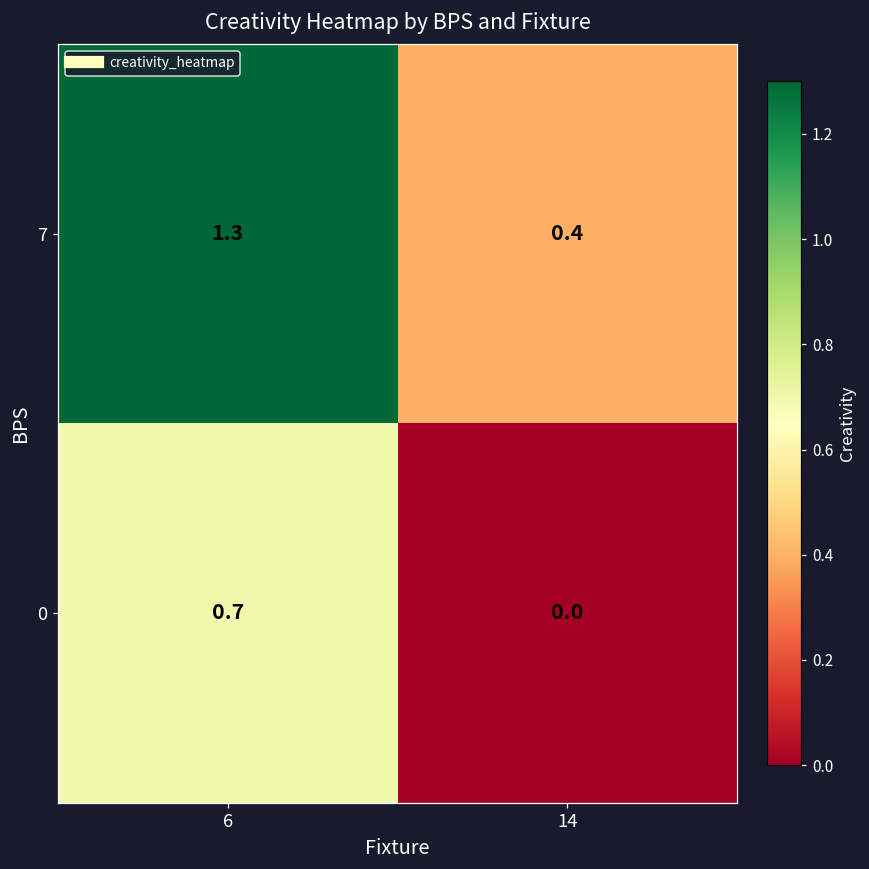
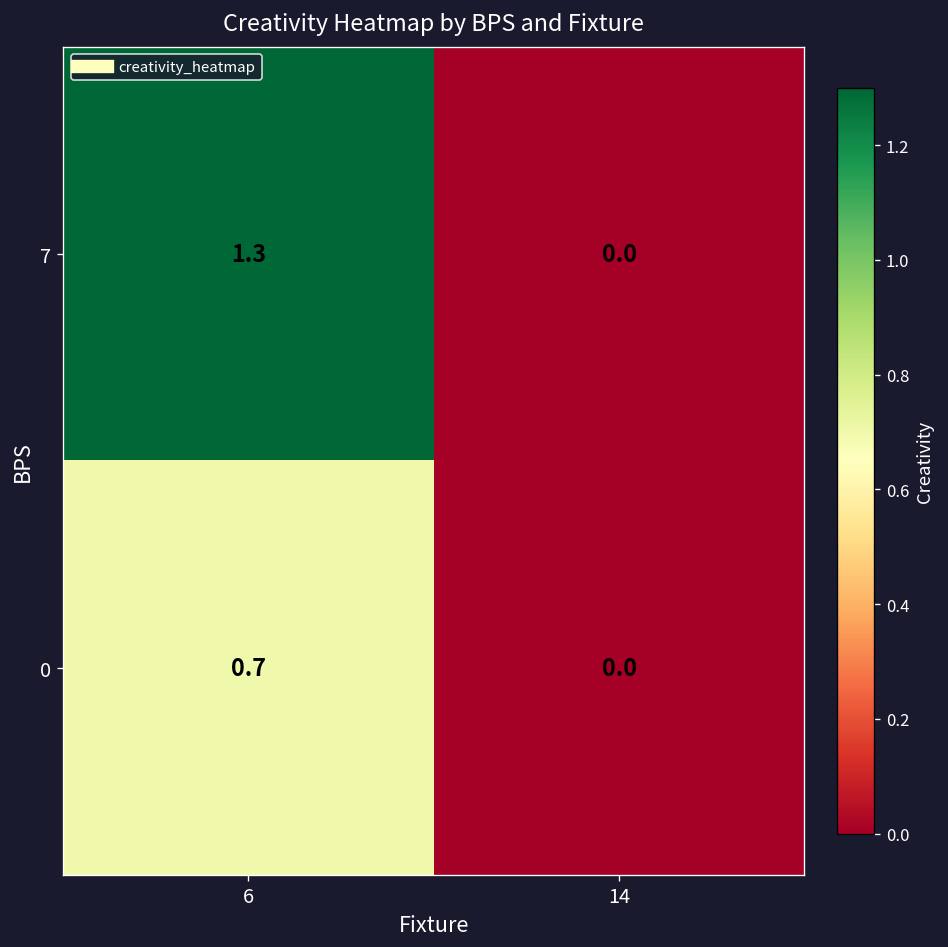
7, 14: 0.4 -> 0.0
